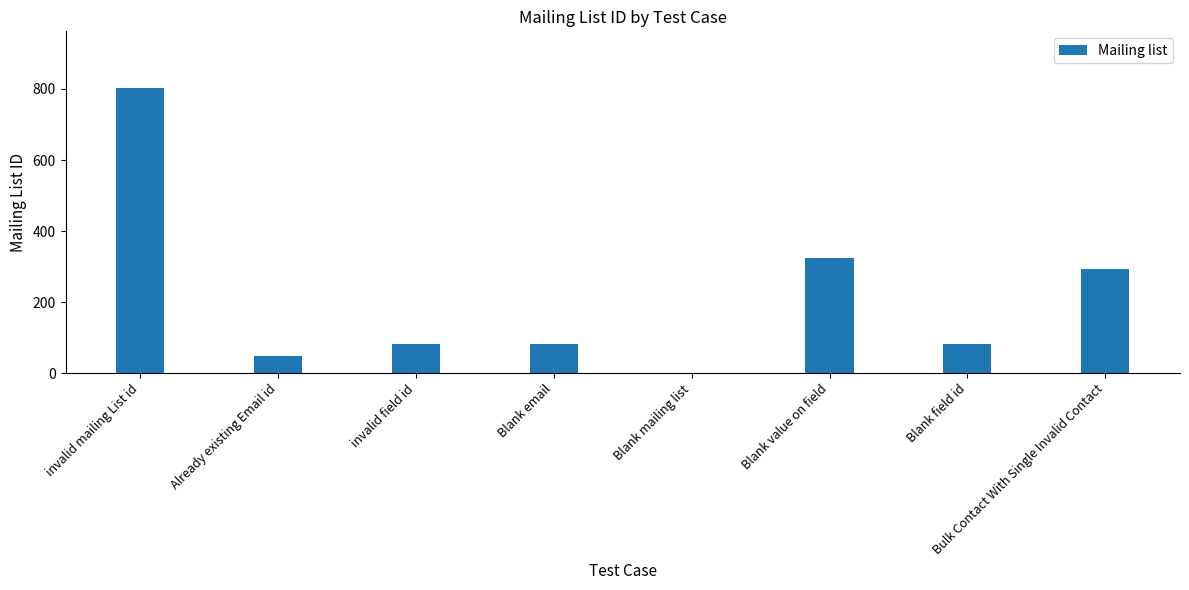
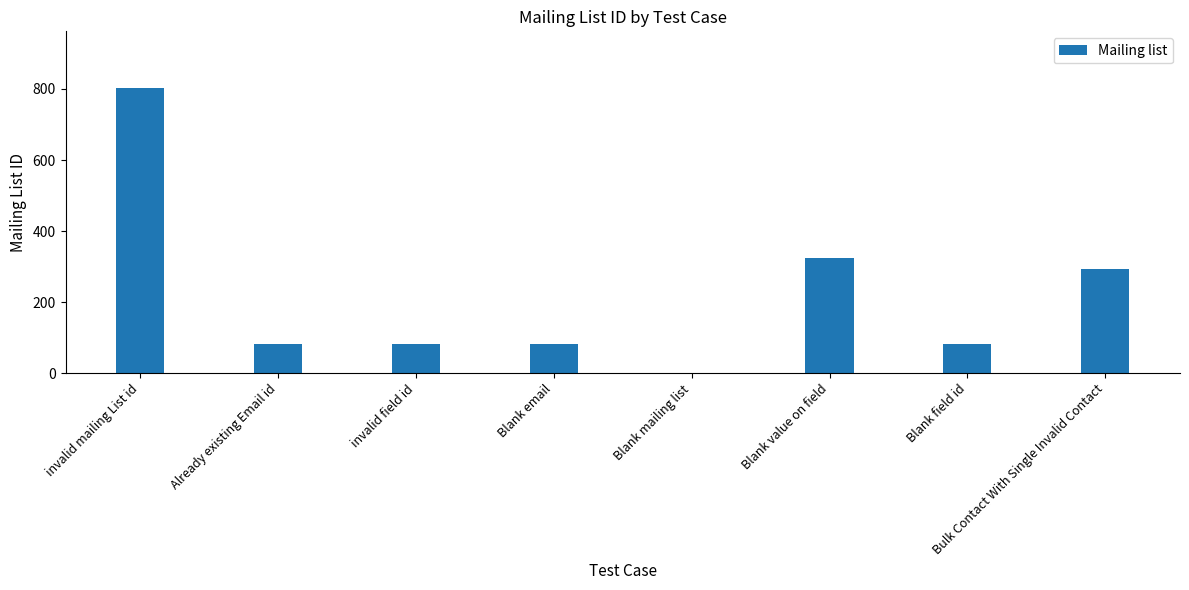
Already existing Email id: 50 -> 80
